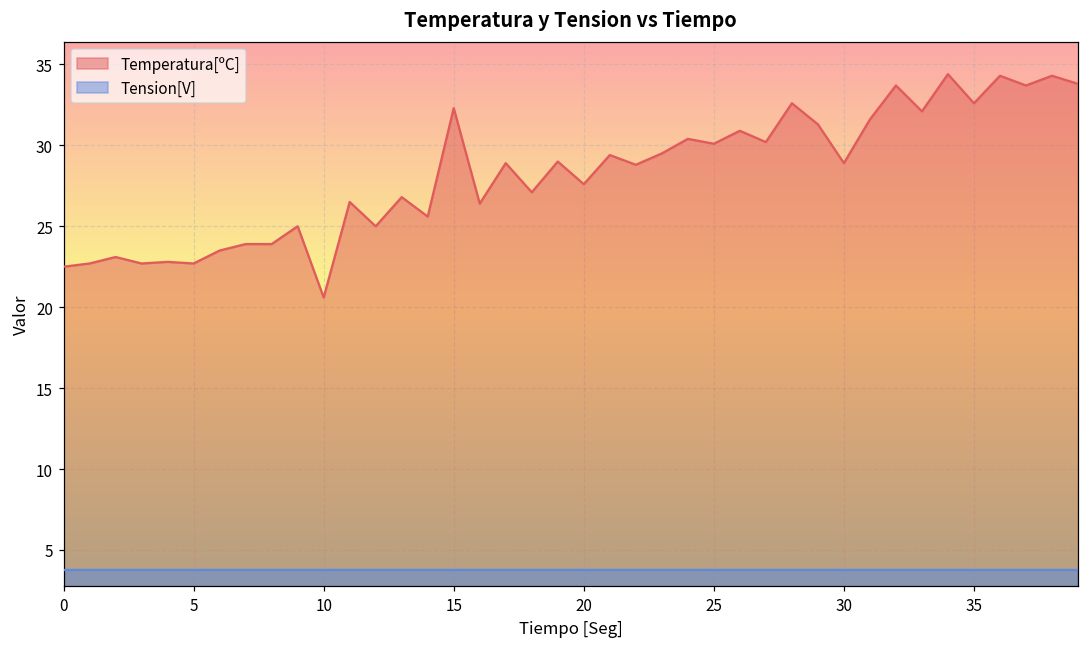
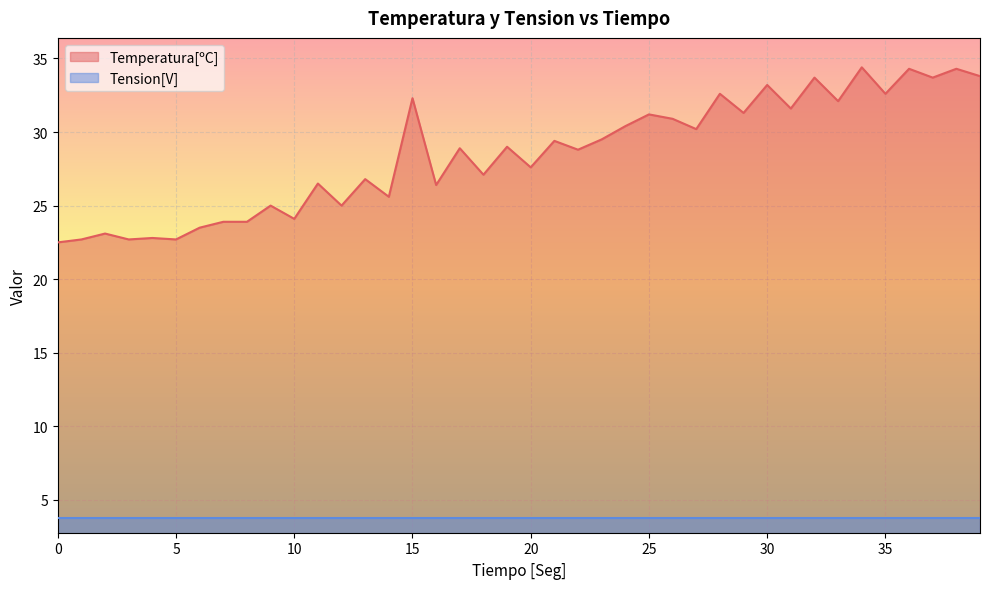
Temperatura[ºC], 10: 20.6 -> 24.1
Temperatura[ºC], 25: 30.1 -> 31.2
Temperatura[ºC], 30: 28.9 -> 33.2
